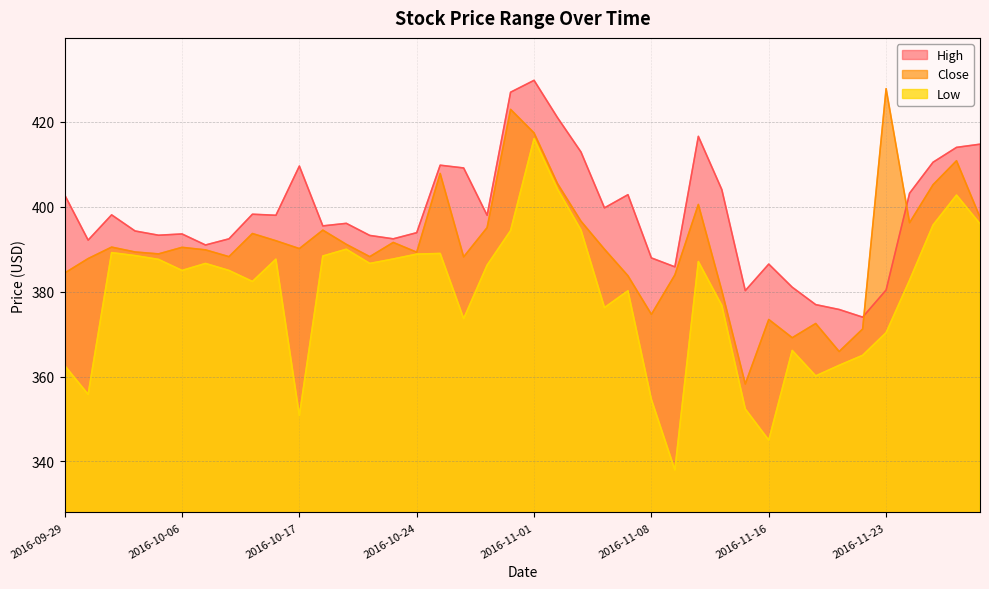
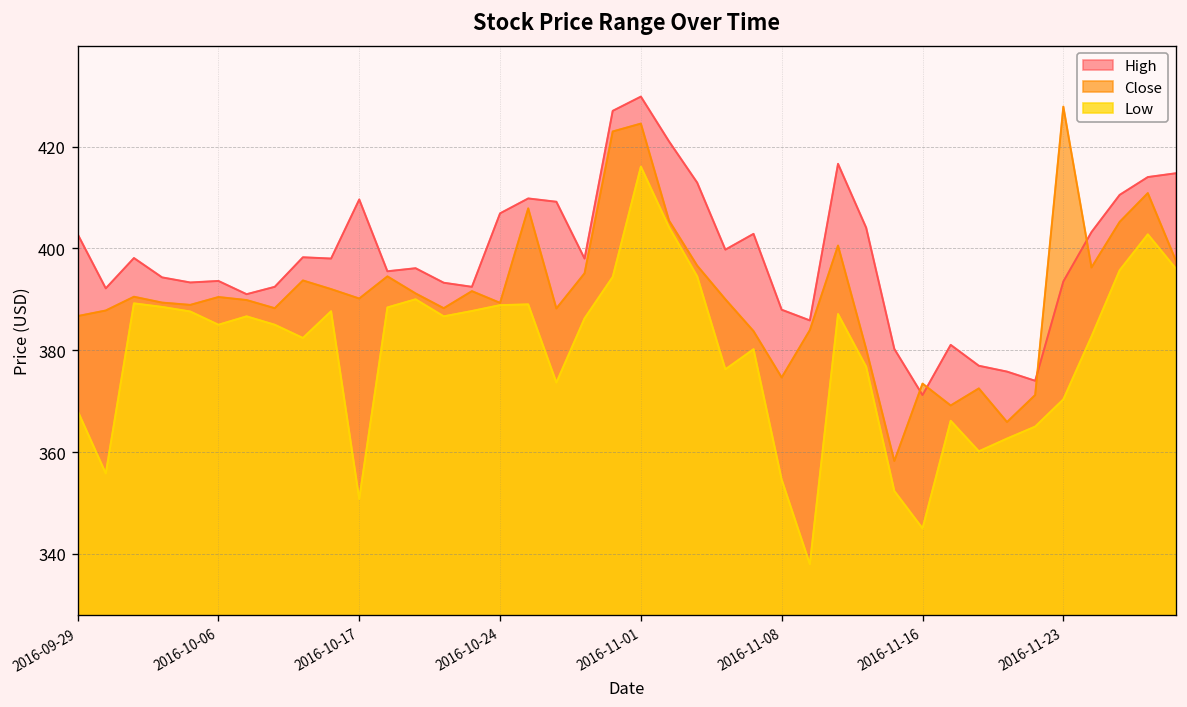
Close, 2016-09-29: 384 -> 387
Low, 2016-09-29: 363 -> 368
High, 2016-10-24: 394 -> 407
Close, 2016-11-01: 417 -> 425
High, 2016-11-16: 387 -> 371
High, 2016-11-23: 380 -> 394
